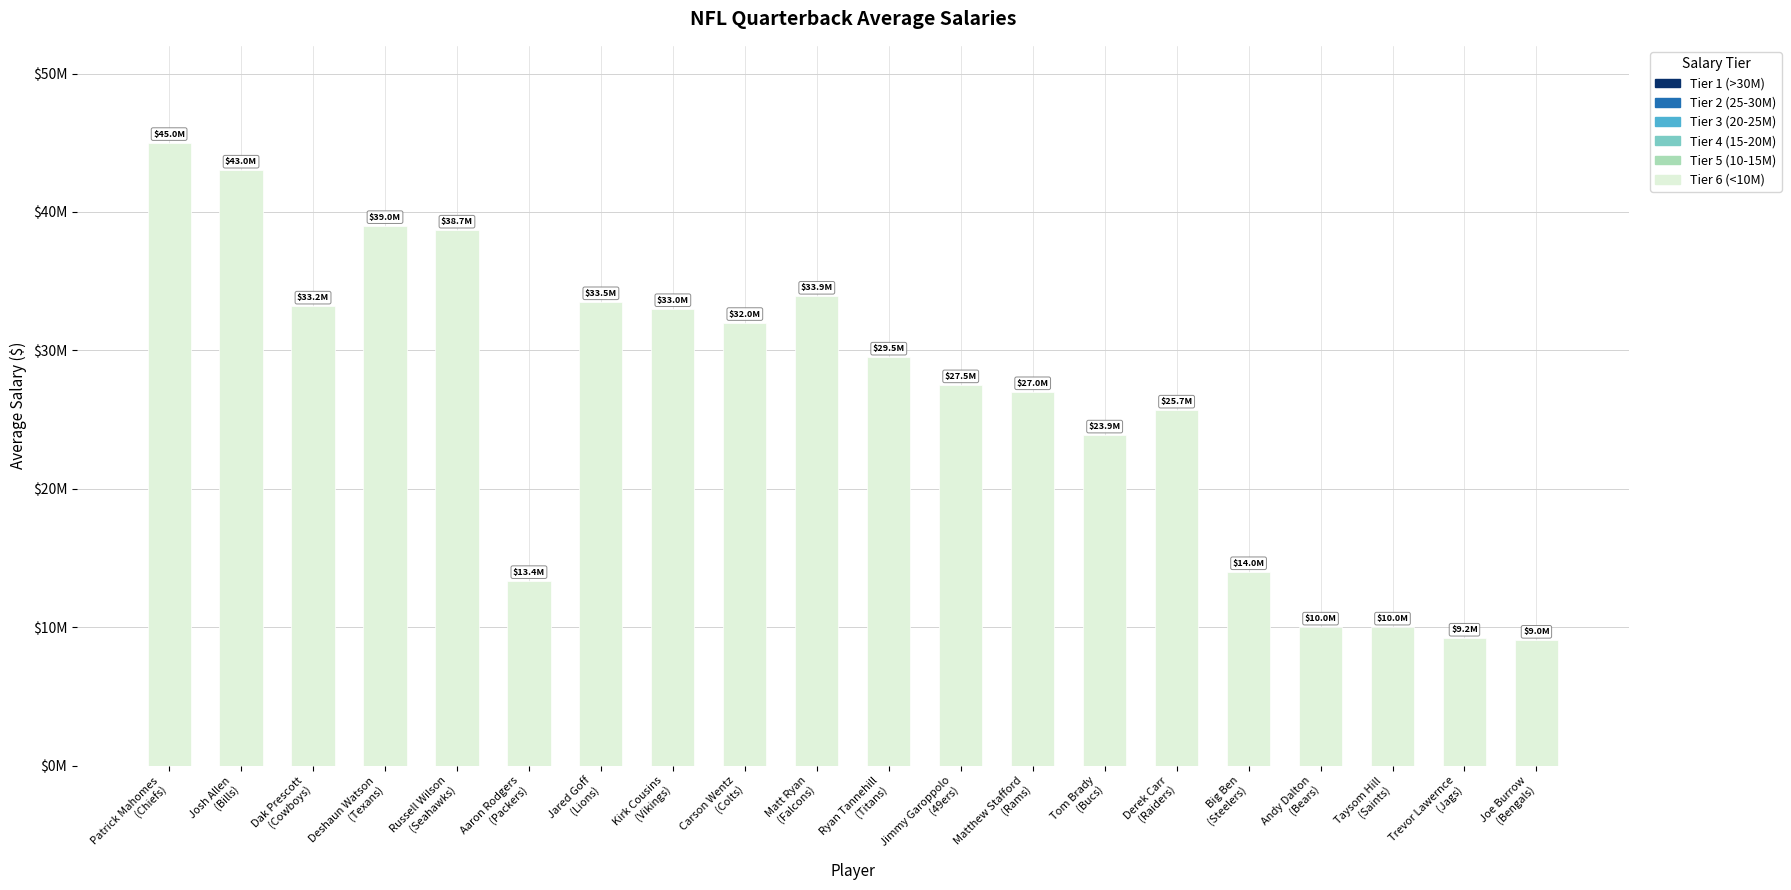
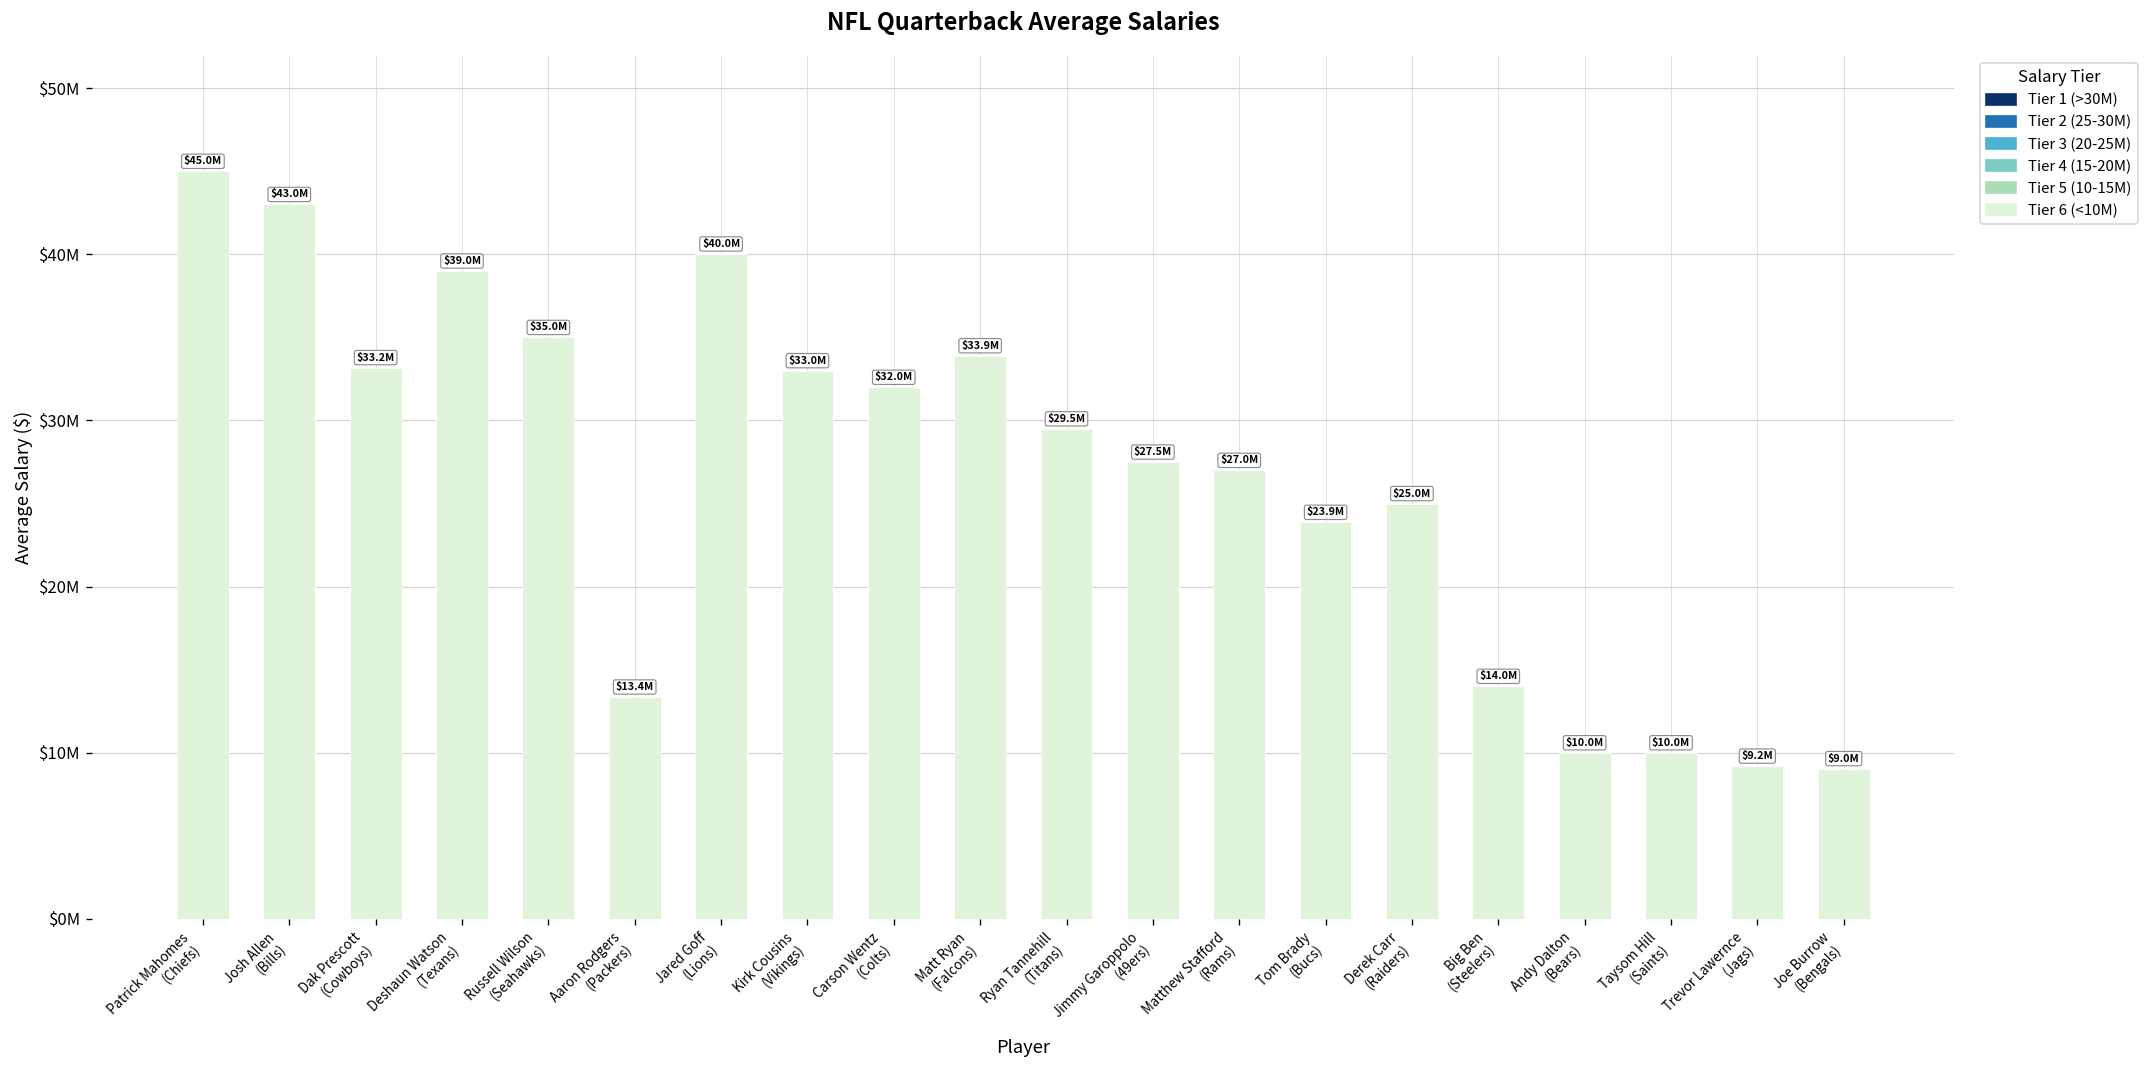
Tier 6 (<10M), Russell Wilson (Seahawks): $38.7M -> $35.0M
Tier 6 (<10M), Jared Goff (Lions): $33.5M -> $40.0M
Tier 6 (<10M), Derek Carr (Raiders): $25.7M -> $25.0M
